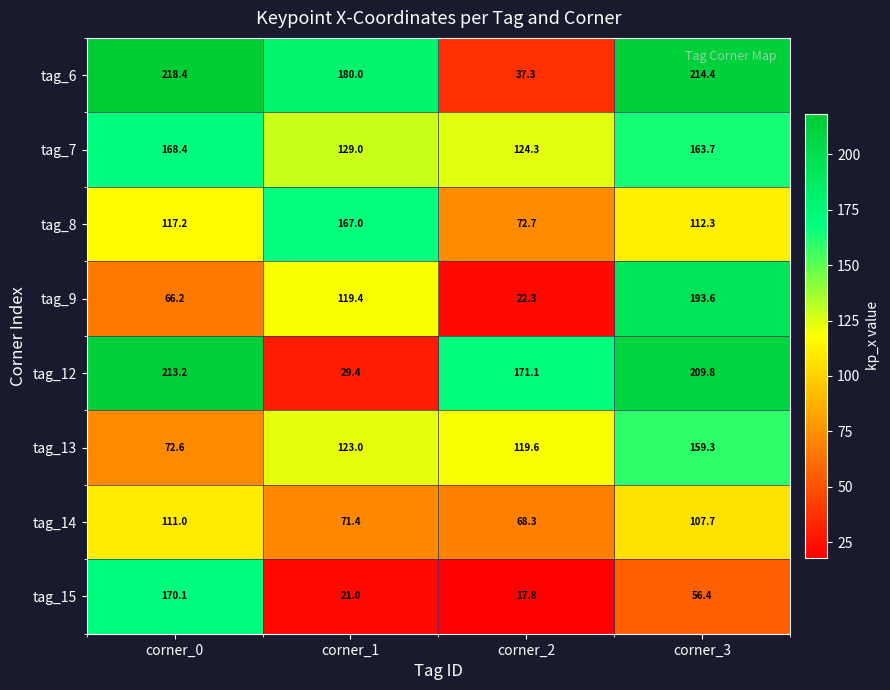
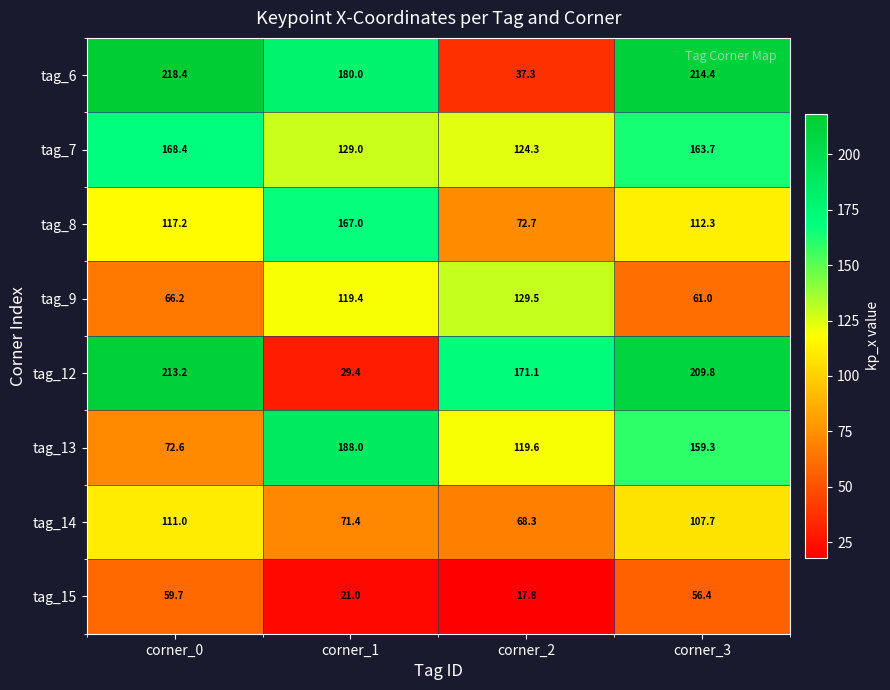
tag_9, corner_2: 22.3 -> 129.5
tag_9, corner_3: 193.6 -> 61.0
tag_13, corner_1: 123.0 -> 188.0
tag_15, corner_0: 170.1 -> 59.7
